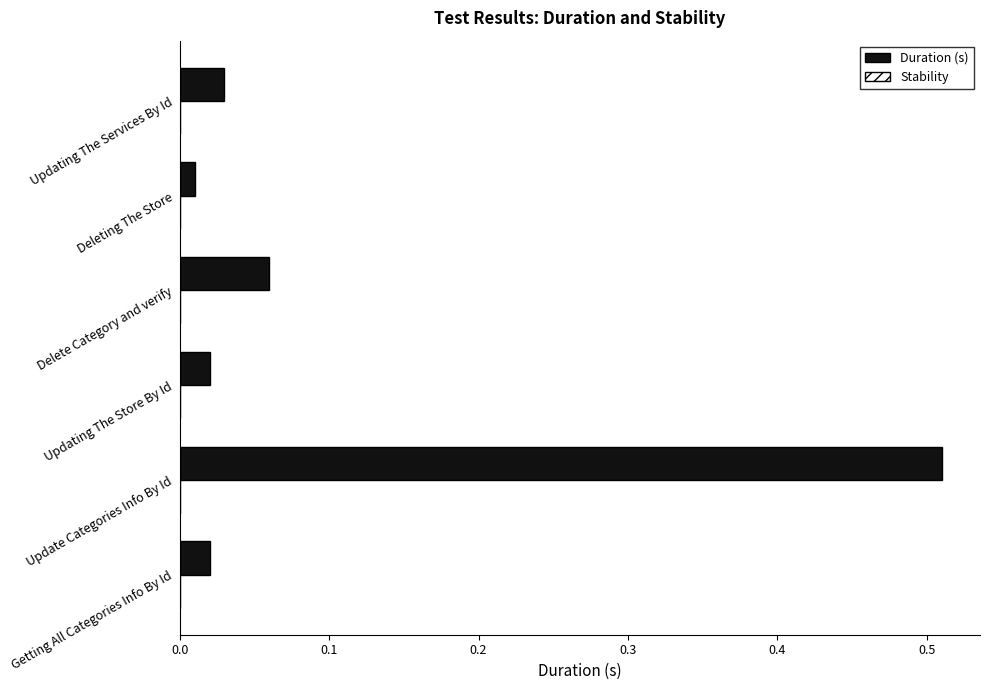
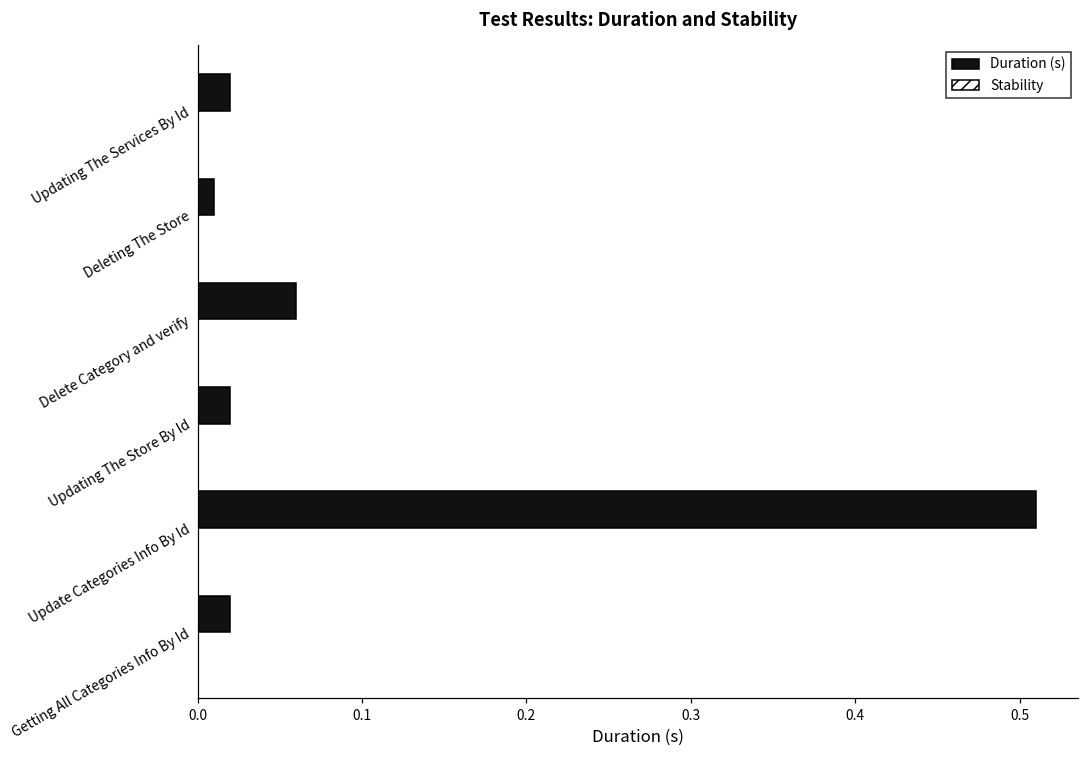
Duration (s), Updating The Services By Id: 0.03 -> 0.02
